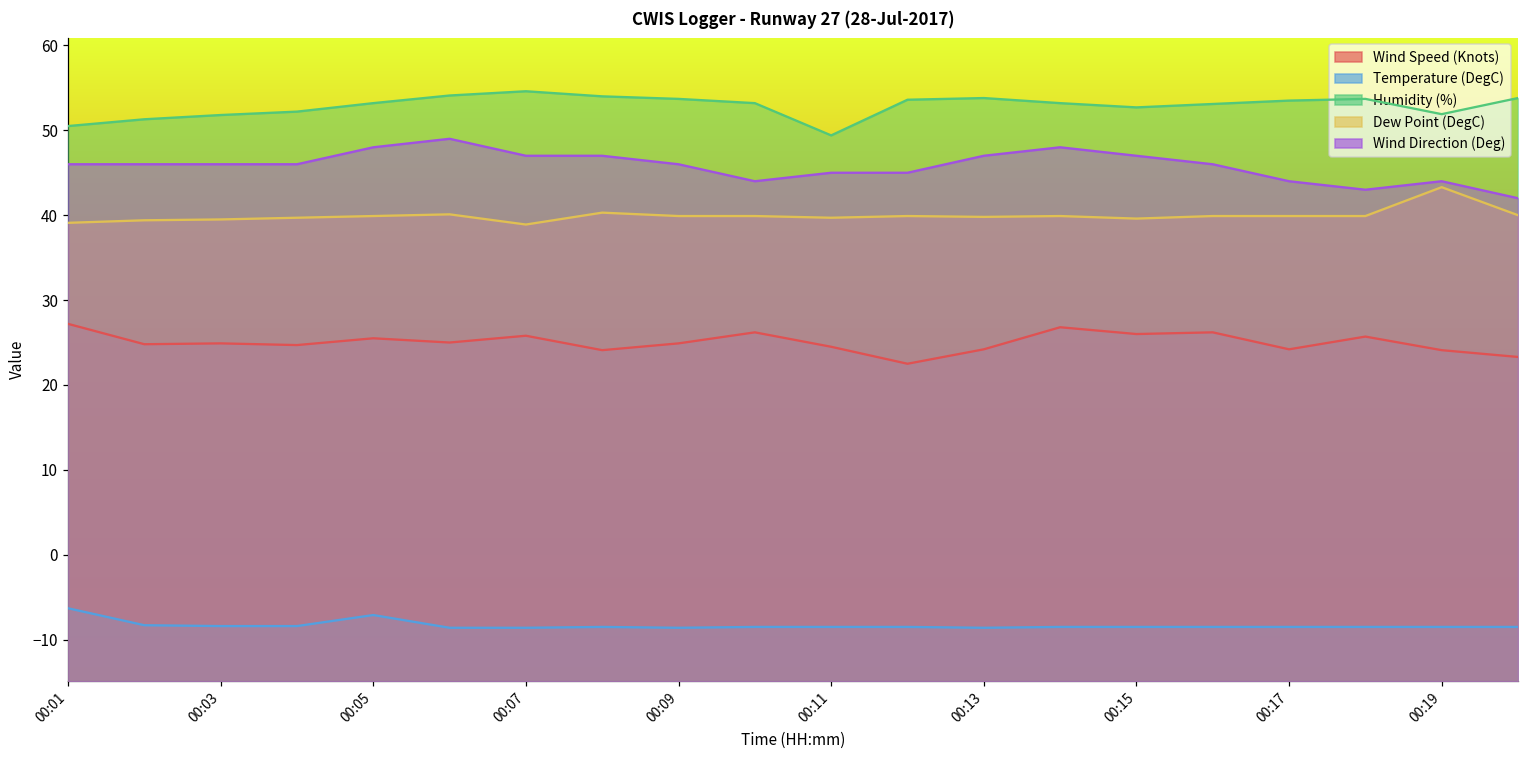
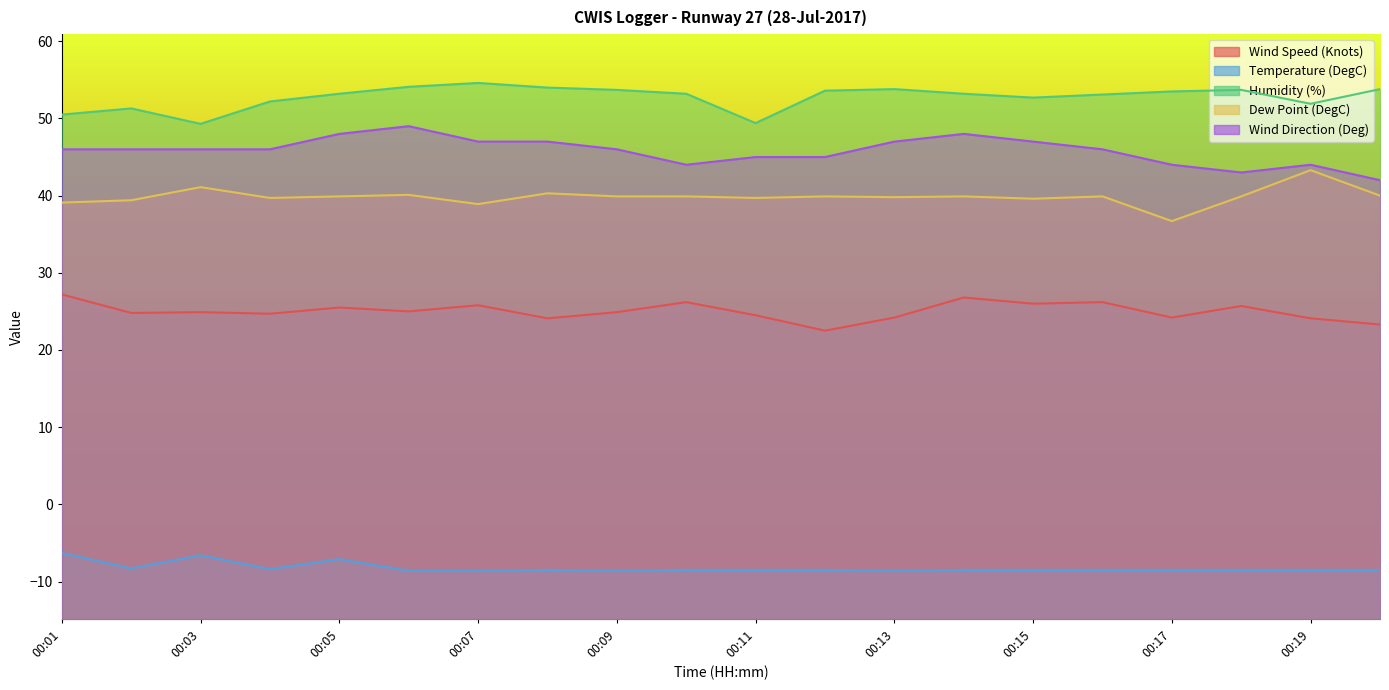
Temperature (DegC), 00:03: -8 -> -7
Humidity (%), 00:03: 52 -> 49
Dew Point (DegC), 00:03: 40 -> 41
Dew Point (DegC), 00:17: 40 -> 37
